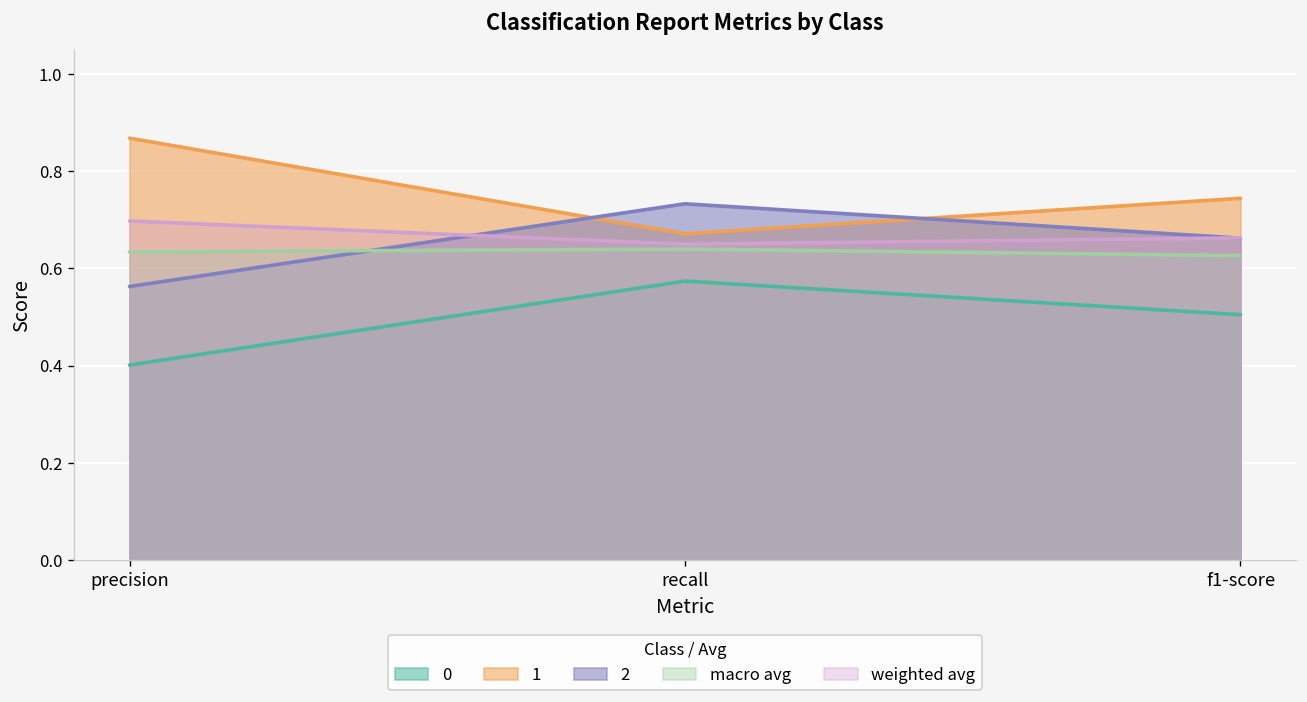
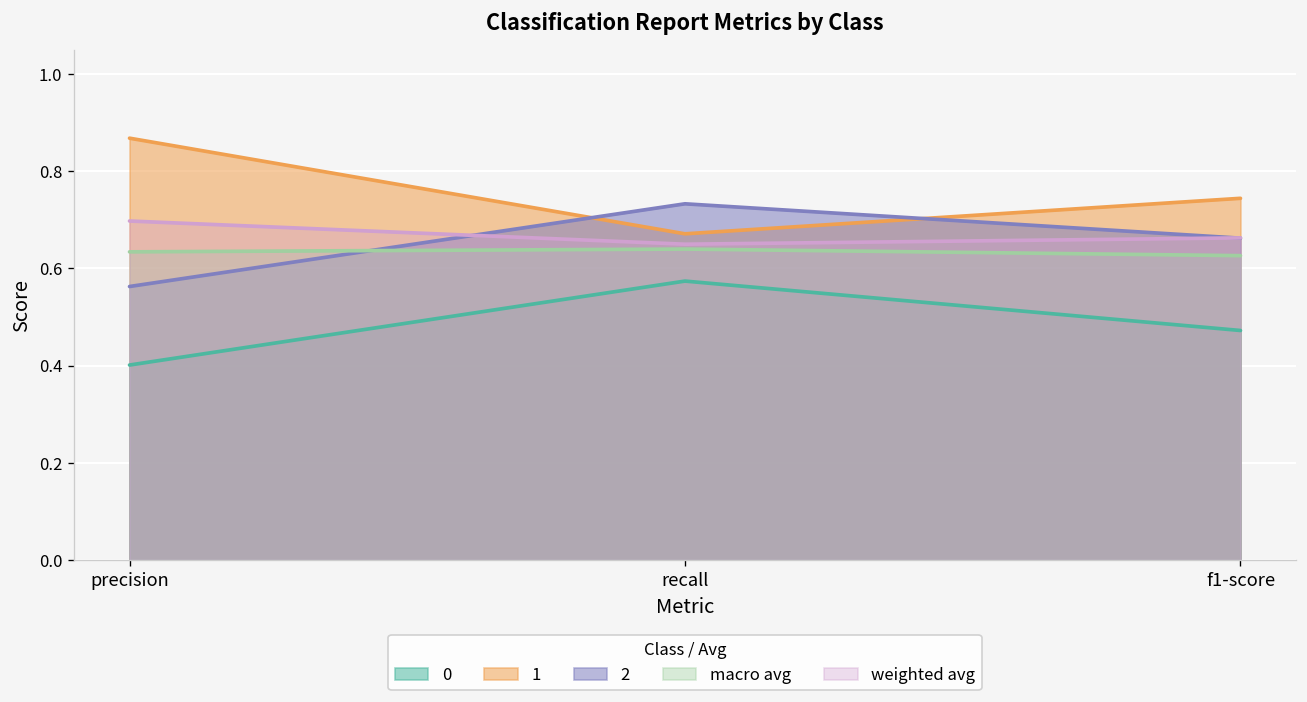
0, f1-score: 0.50 -> 0.47
